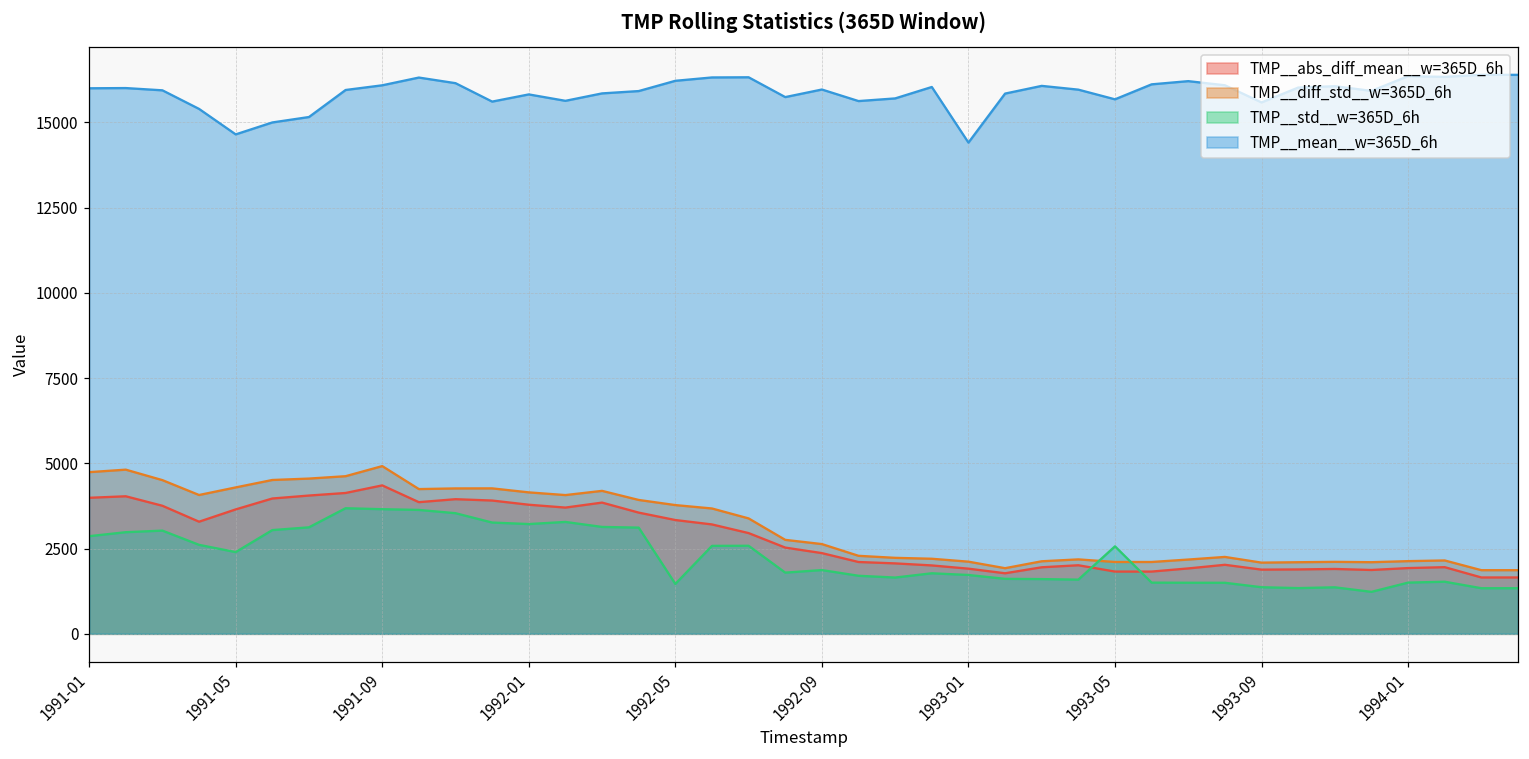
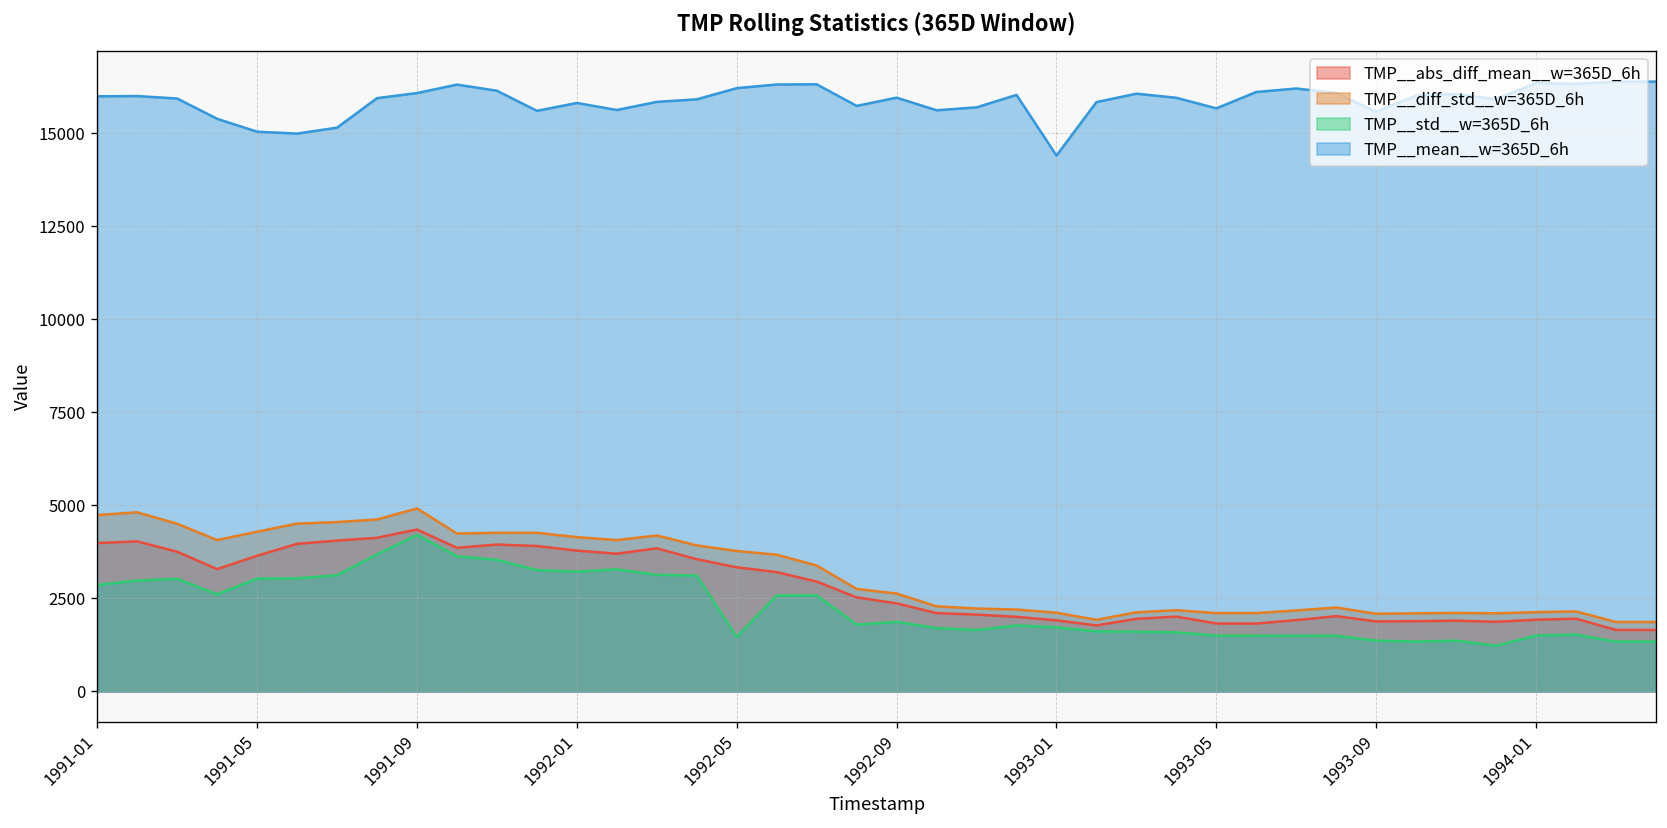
TMP__std__w=365D_6h, 1991-05: 2400 -> 3000
TMP__mean__w=365D_6h, 1991-05: 14600 -> 15000
TMP__std__w=365D_6h, 1991-09: 3700 -> 4200
TMP__std__w=365D_6h, 1993-05: 2600 -> 1500
